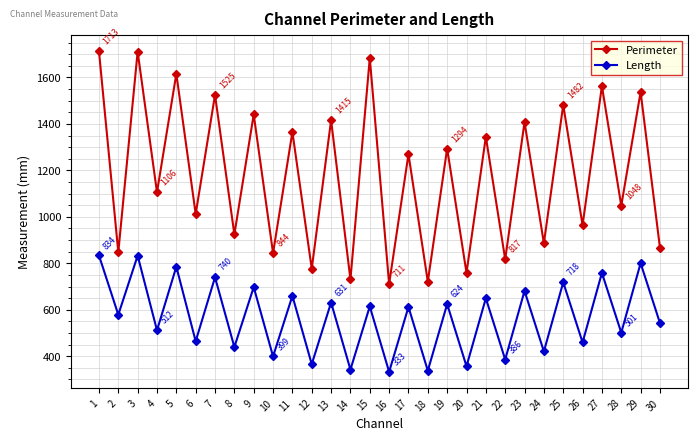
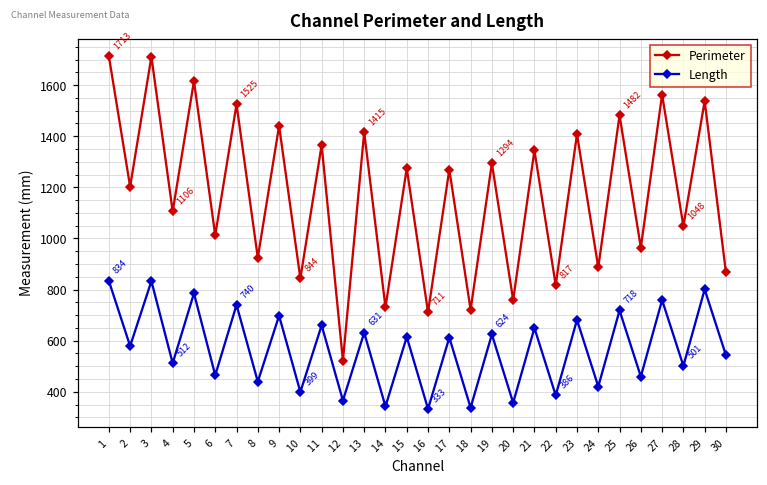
Perimeter, 2: 850 -> 1200
Perimeter, 12: 780 -> 520
Perimeter, 15: 1680 -> 1270
